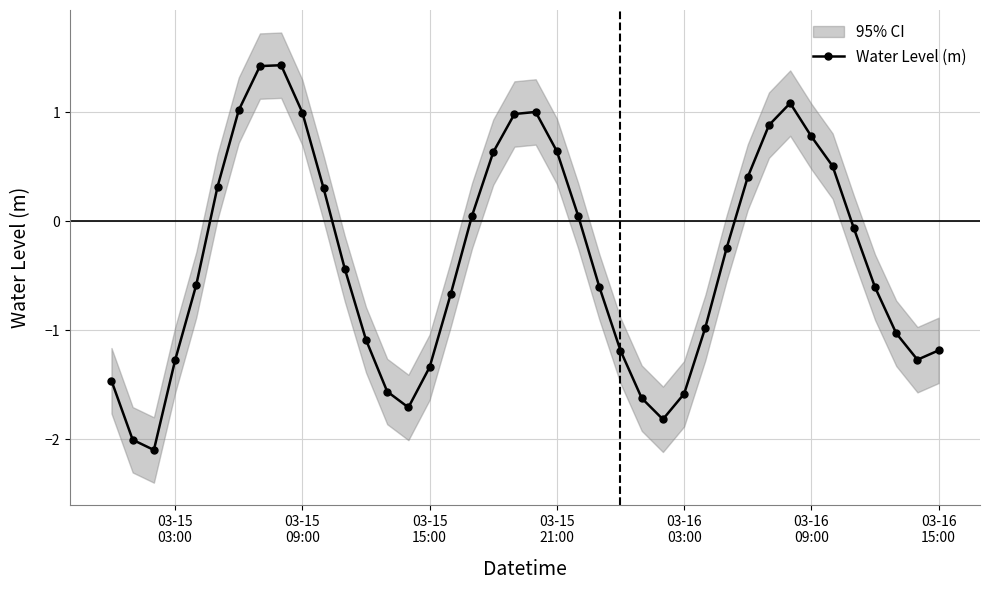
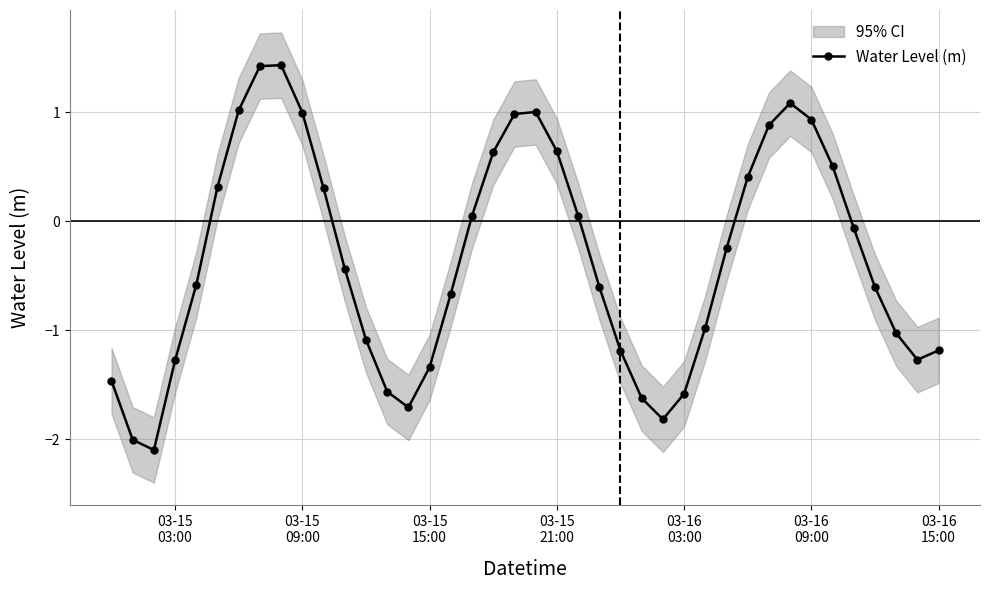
Water Level (m), 03-16 09:00: 0.78 -> 0.93
